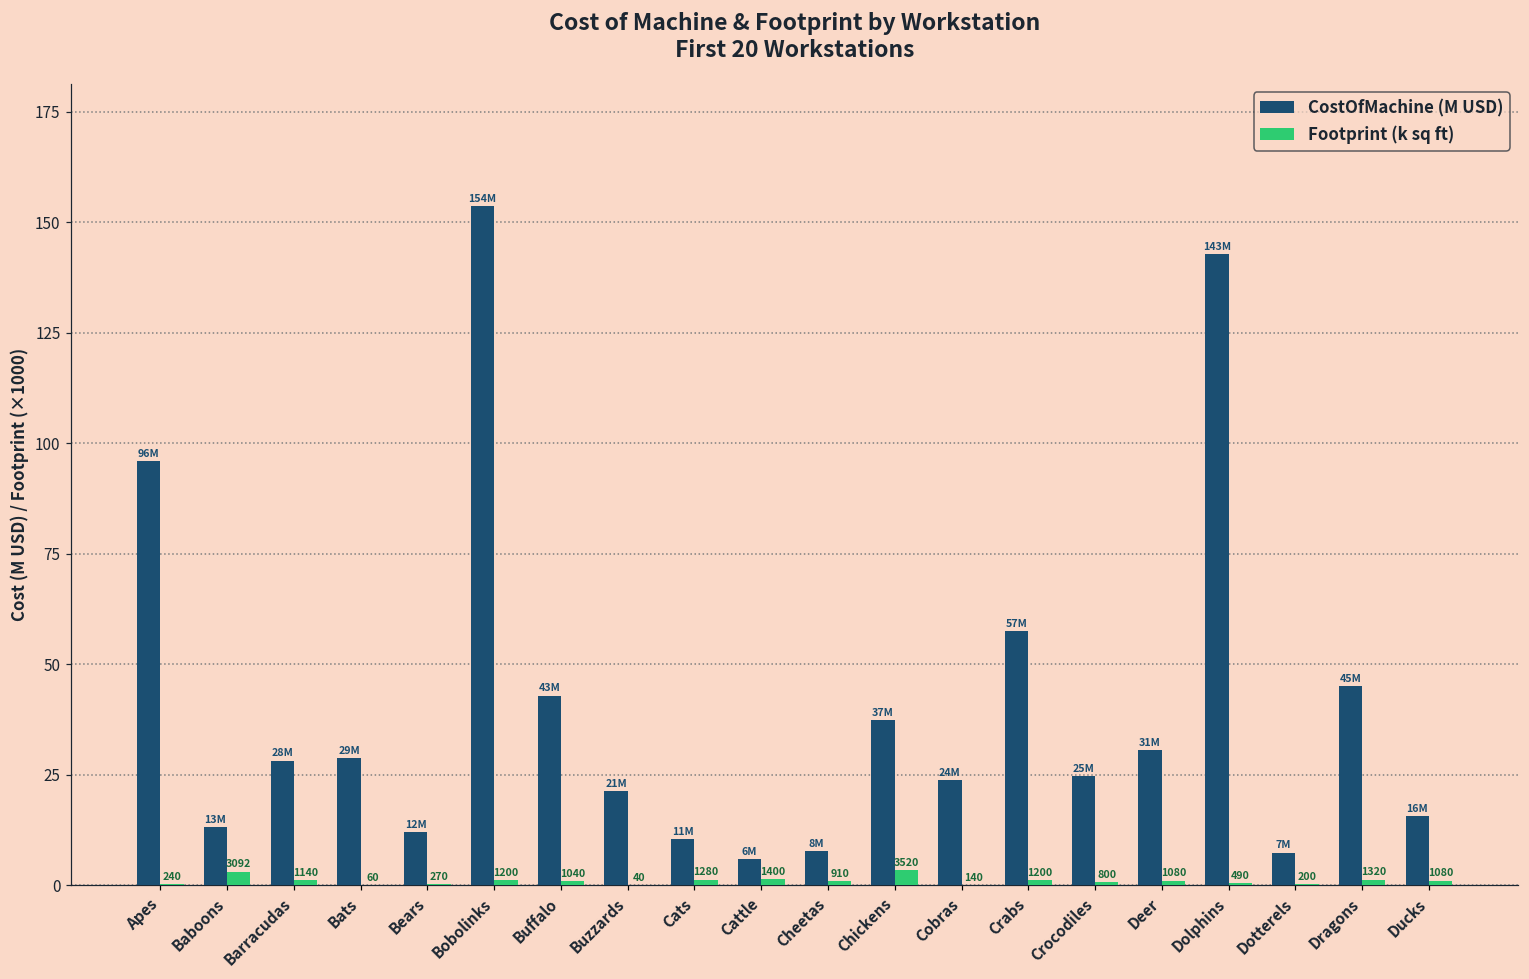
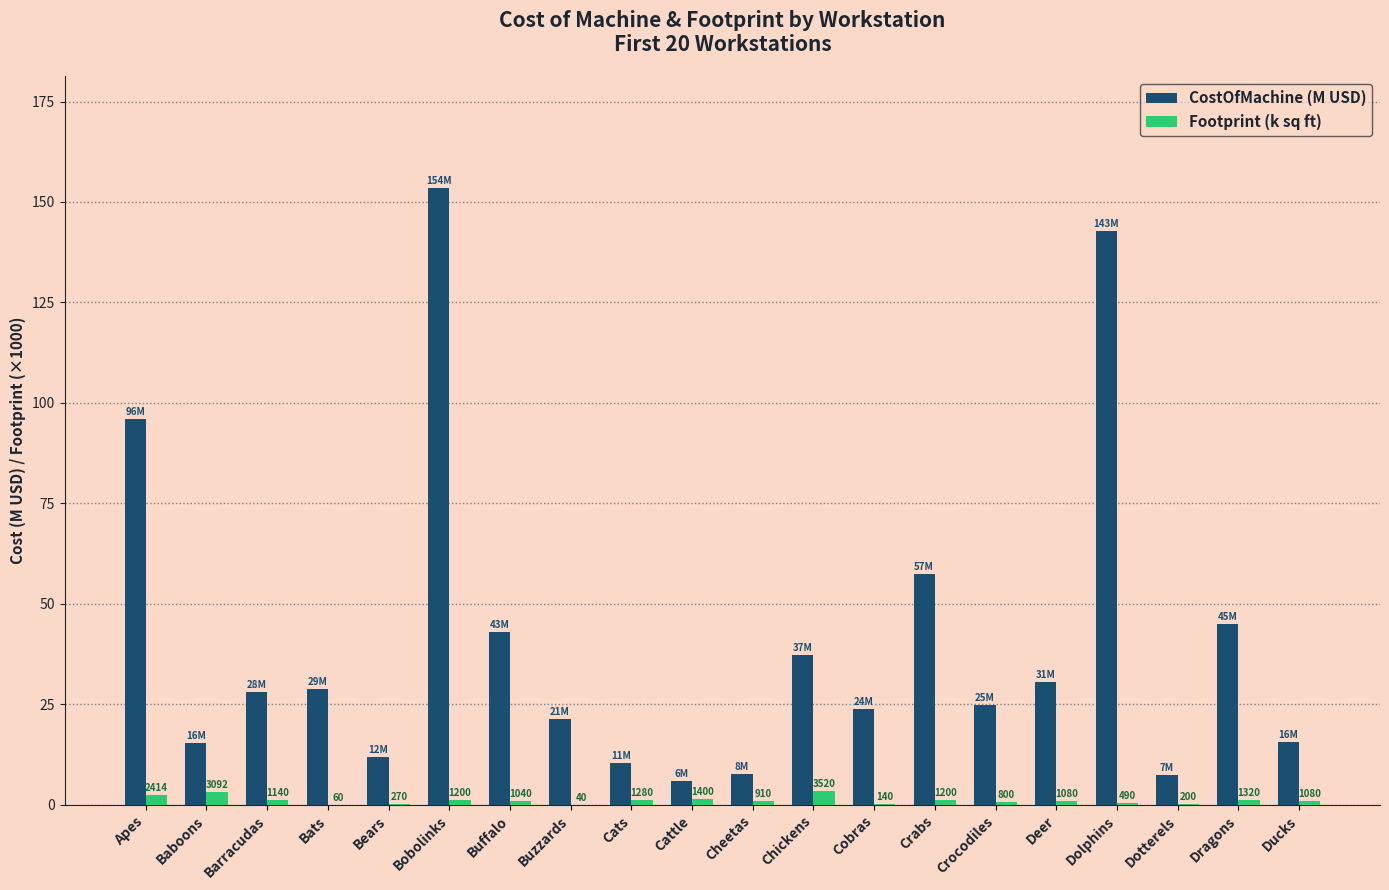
Footprint (k sq ft), Apes: 240 -> 2414
CostOfMachine (M USD), Baboons: 13M -> 16M
